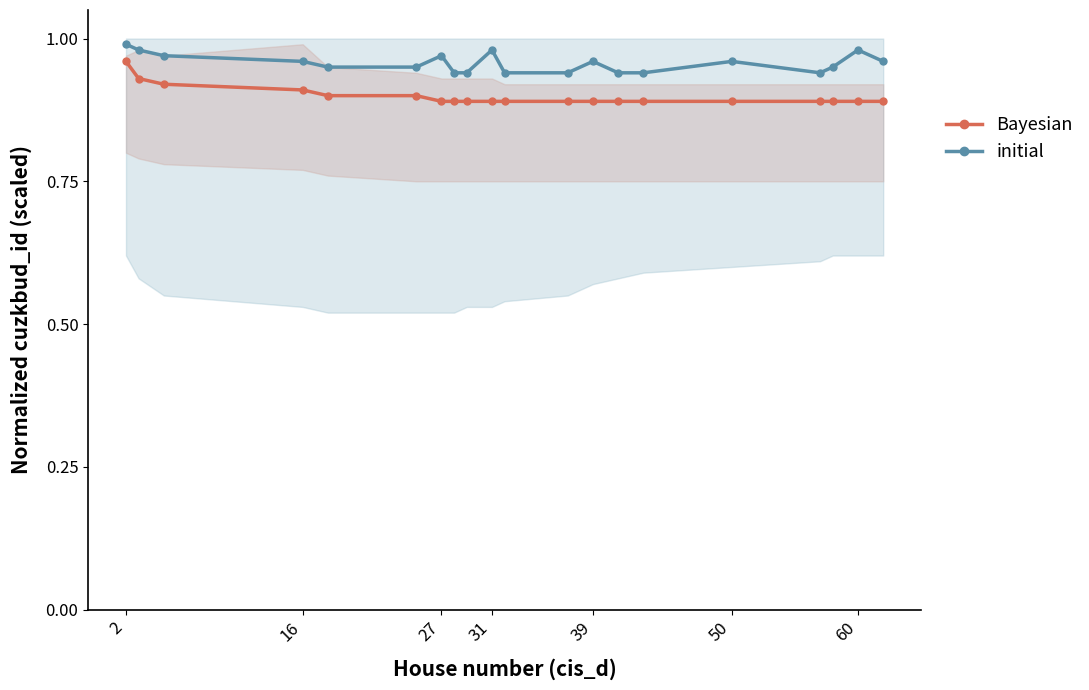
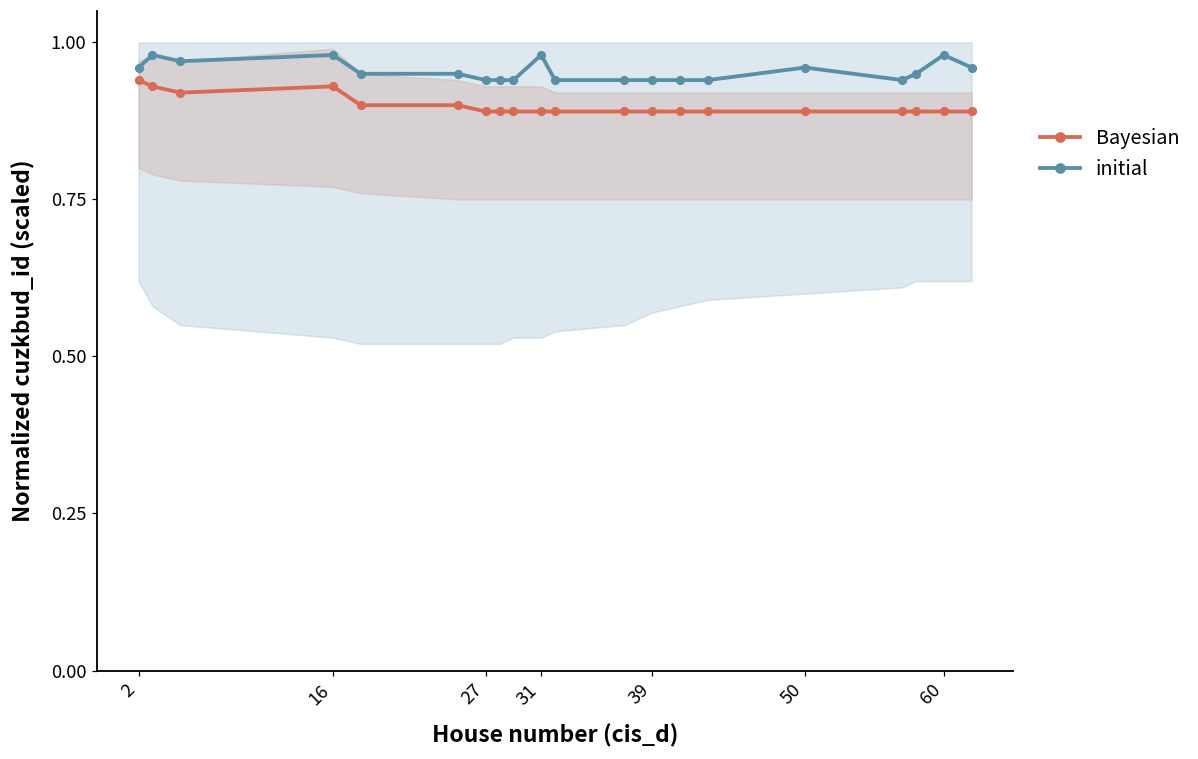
Bayesian, 2: 0.96 -> 0.94
initial, 2: 0.99 -> 0.96
Bayesian, 16: 0.91 -> 0.93
initial, 16: 0.96 -> 0.98
initial, 27: 0.97 -> 0.94
initial, 39: 0.96 -> 0.94
